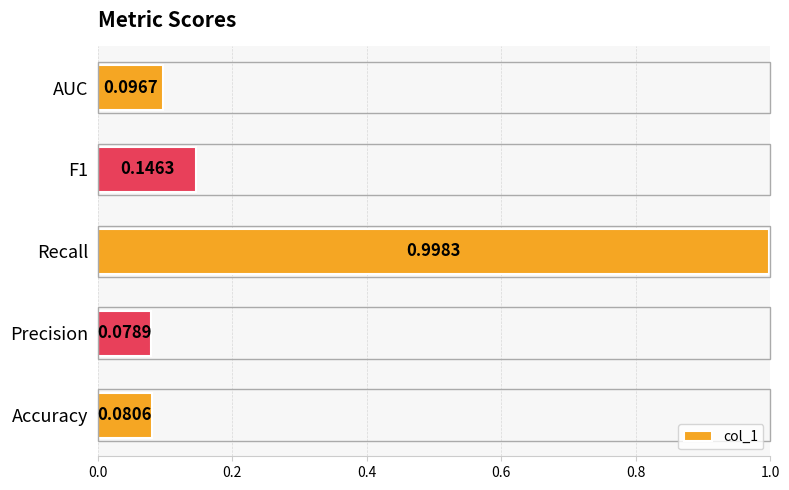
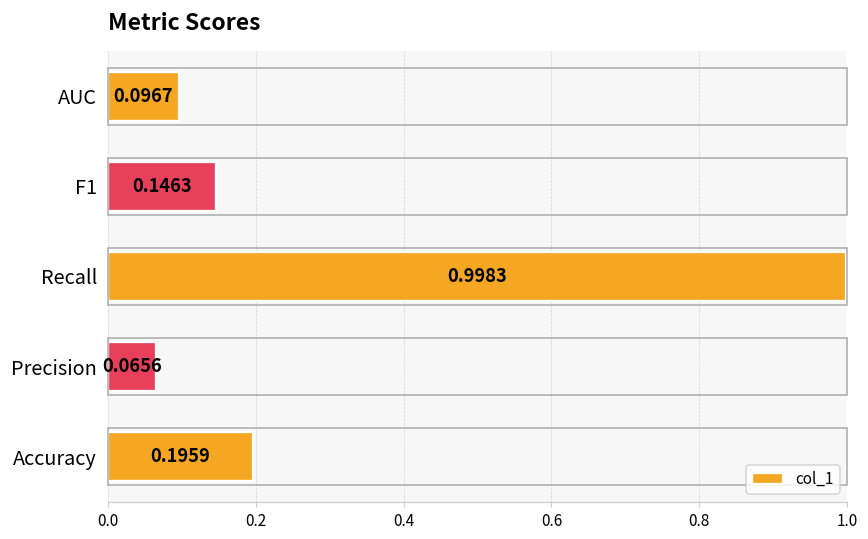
Precision: 0.0789 -> 0.0656
Accuracy: 0.0806 -> 0.1959
